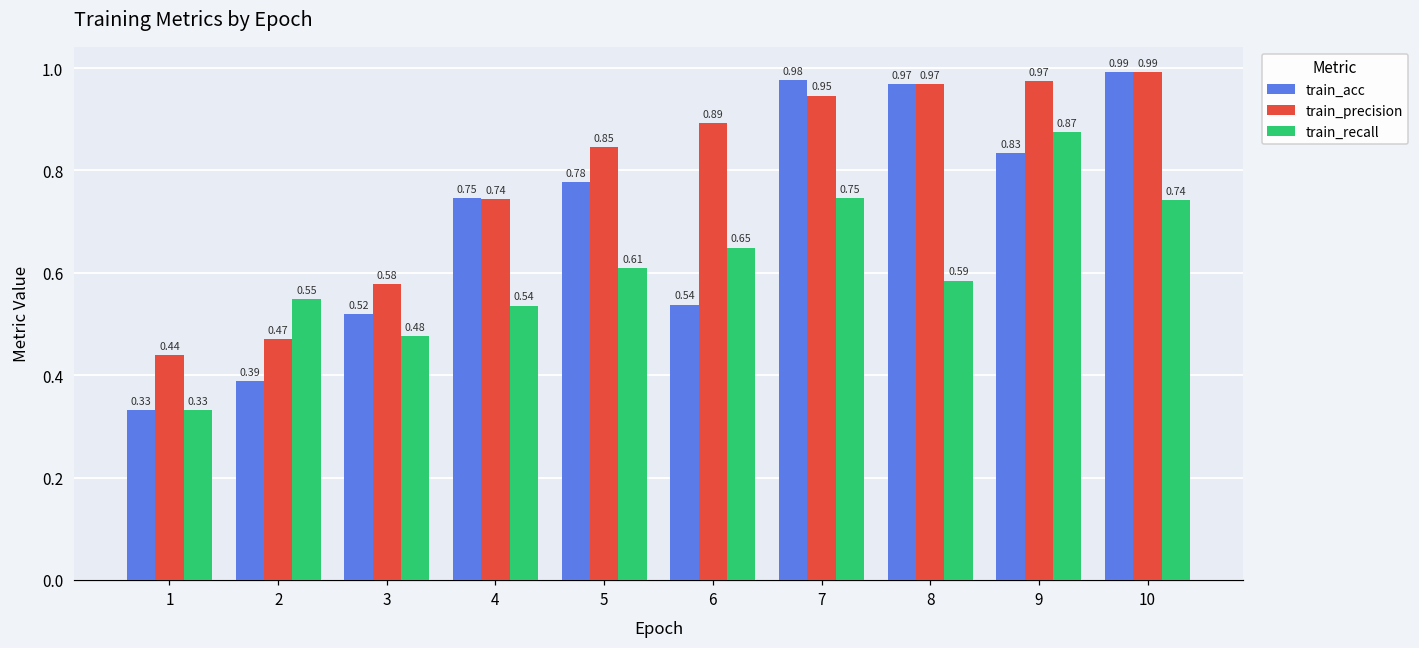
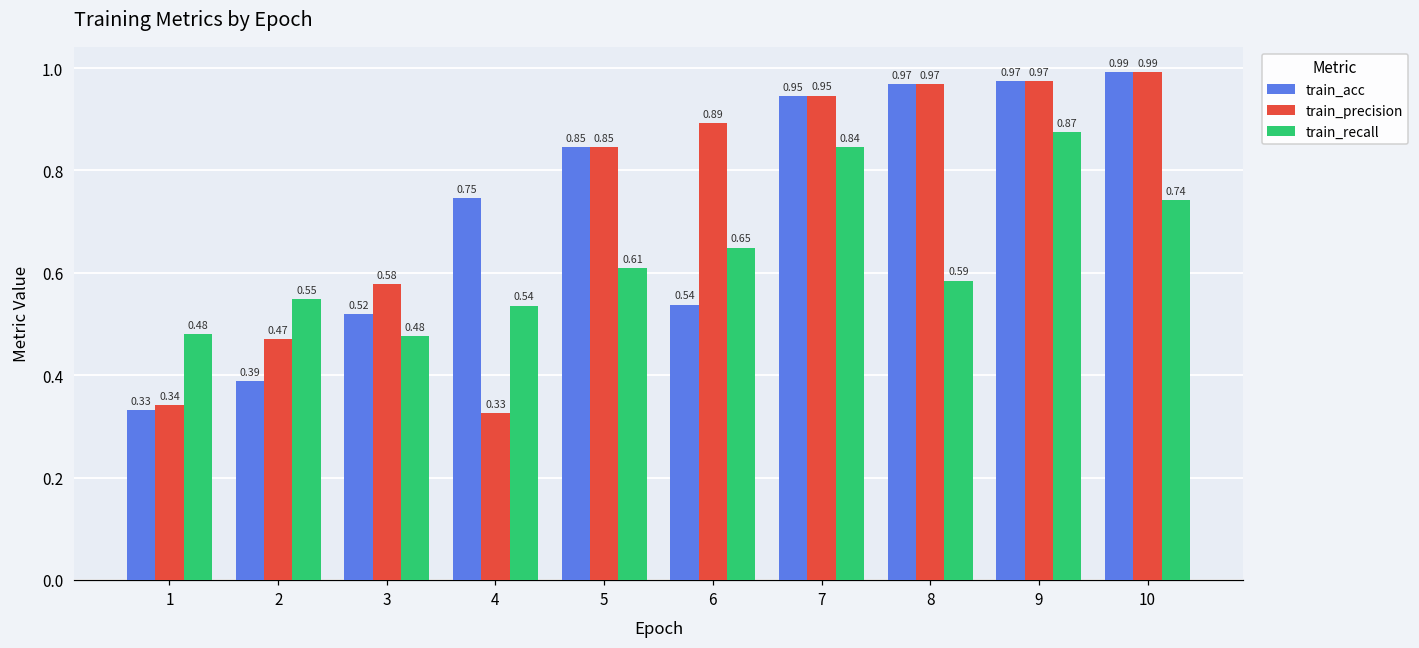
train_precision, 1: 0.44 -> 0.34
train_recall, 1: 0.33 -> 0.48
train_precision, 4: 0.74 -> 0.33
train_acc, 5: 0.78 -> 0.85
train_acc, 7: 0.98 -> 0.95
train_recall, 7: 0.75 -> 0.84
train_acc, 9: 0.83 -> 0.97
